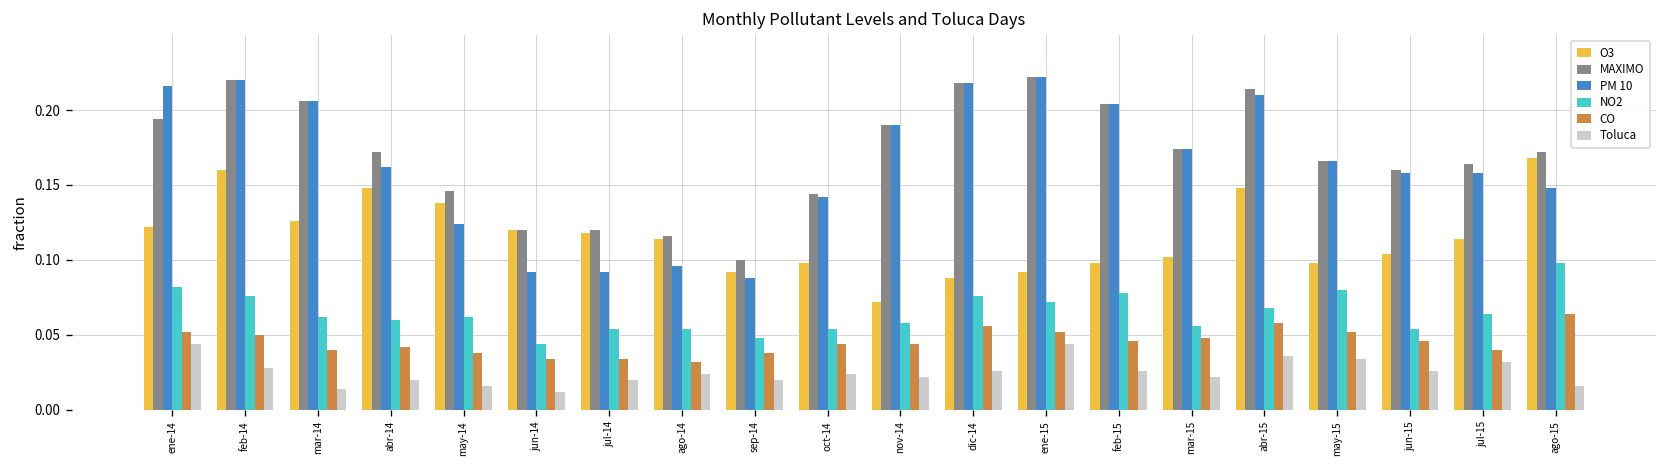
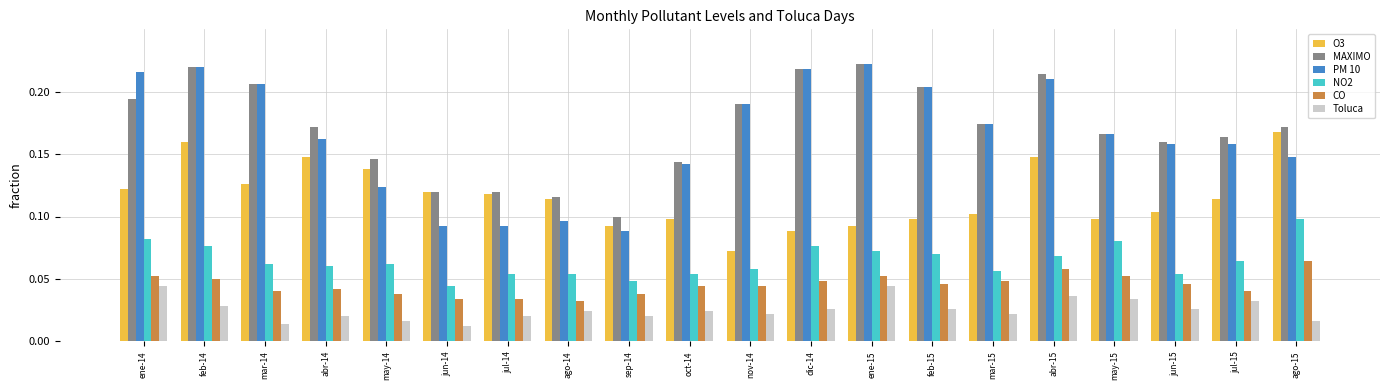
CO, dic-14: 0.056 -> 0.048
NO2, feb-15: 0.078 -> 0.070
